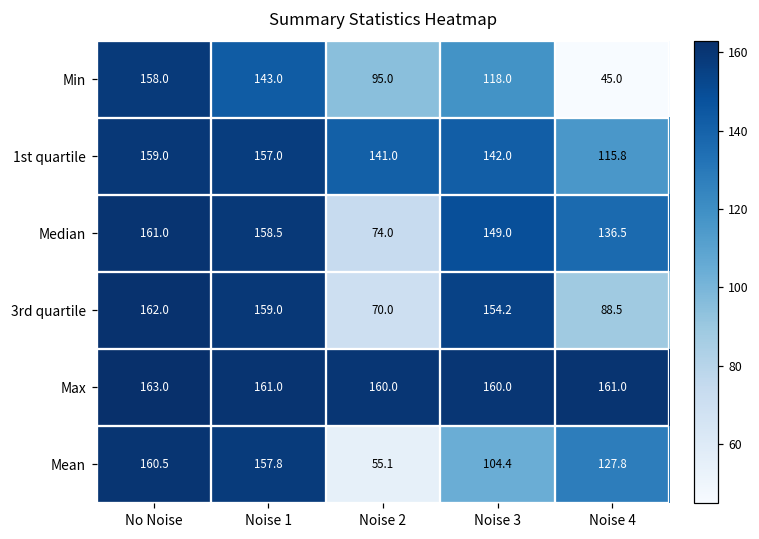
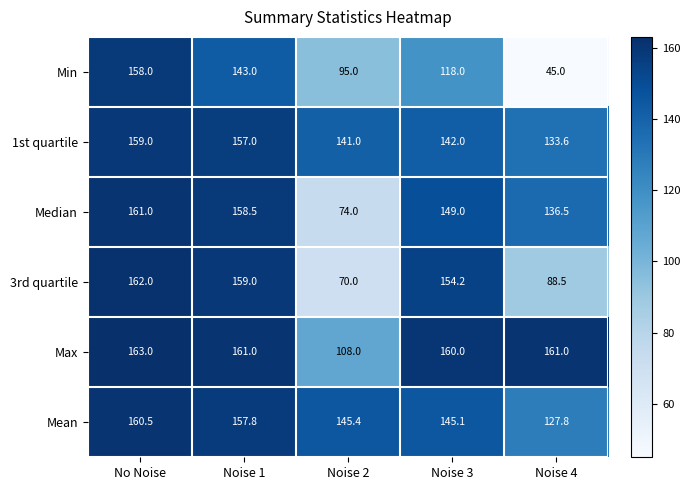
1st quartile, Noise 4: 115.8 -> 133.6
Max, Noise 2: 160.0 -> 108.0
Mean, Noise 2: 55.1 -> 145.4
Mean, Noise 3: 104.4 -> 145.1
